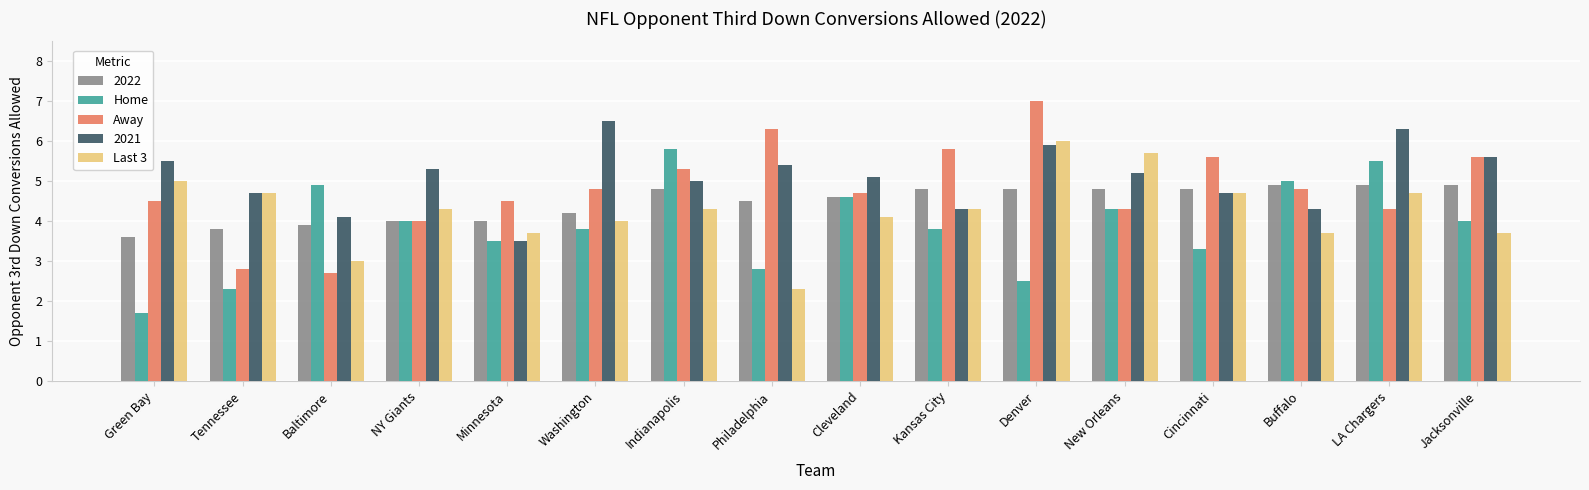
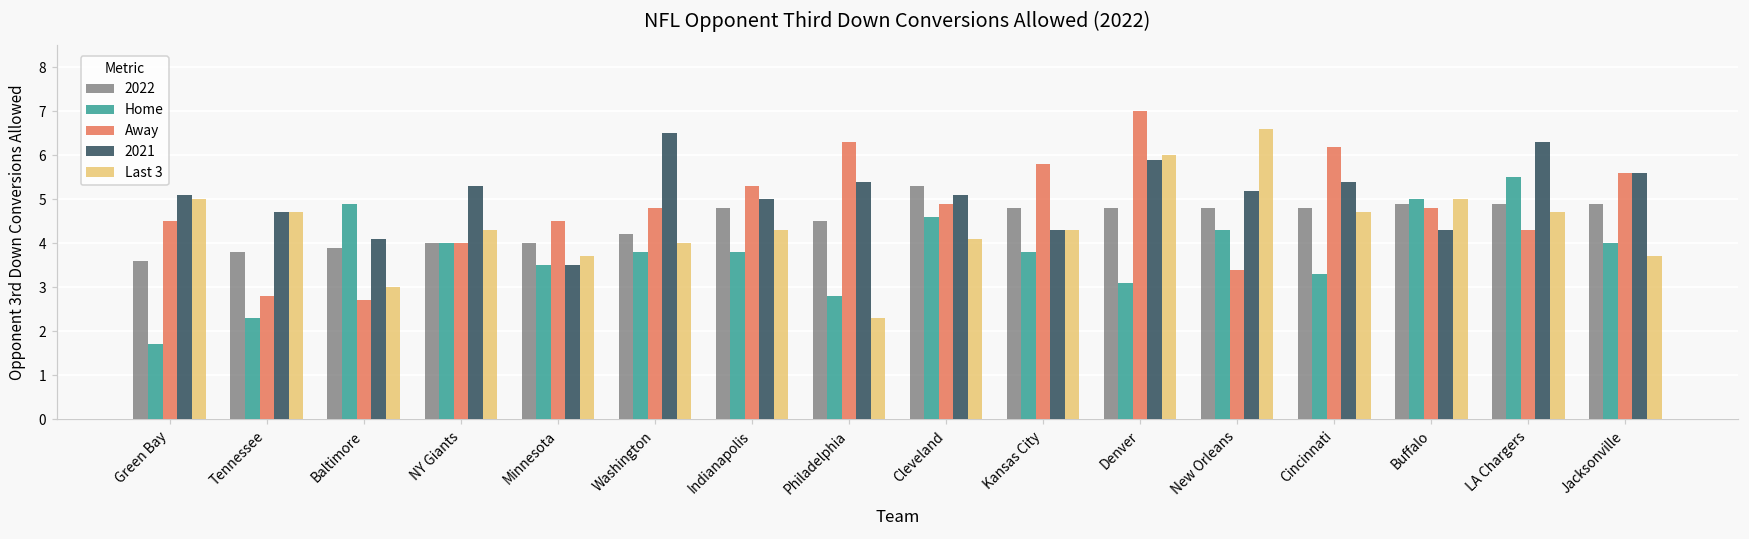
2021, Green Bay: 5.5 -> 5.1
Home, Indianapolis: 5.8 -> 3.8
2022, Cleveland: 4.6 -> 5.3
Away, Cleveland: 4.7 -> 4.9
Home, Denver: 2.5 -> 3.1
Away, New Orleans: 4.3 -> 3.4
Last 3, New Orleans: 5.7 -> 6.6
Away, Cincinnati: 5.6 -> 6.2
2021, Cincinnati: 4.7 -> 5.4
Last 3, Buffalo: 3.7 -> 5.0
